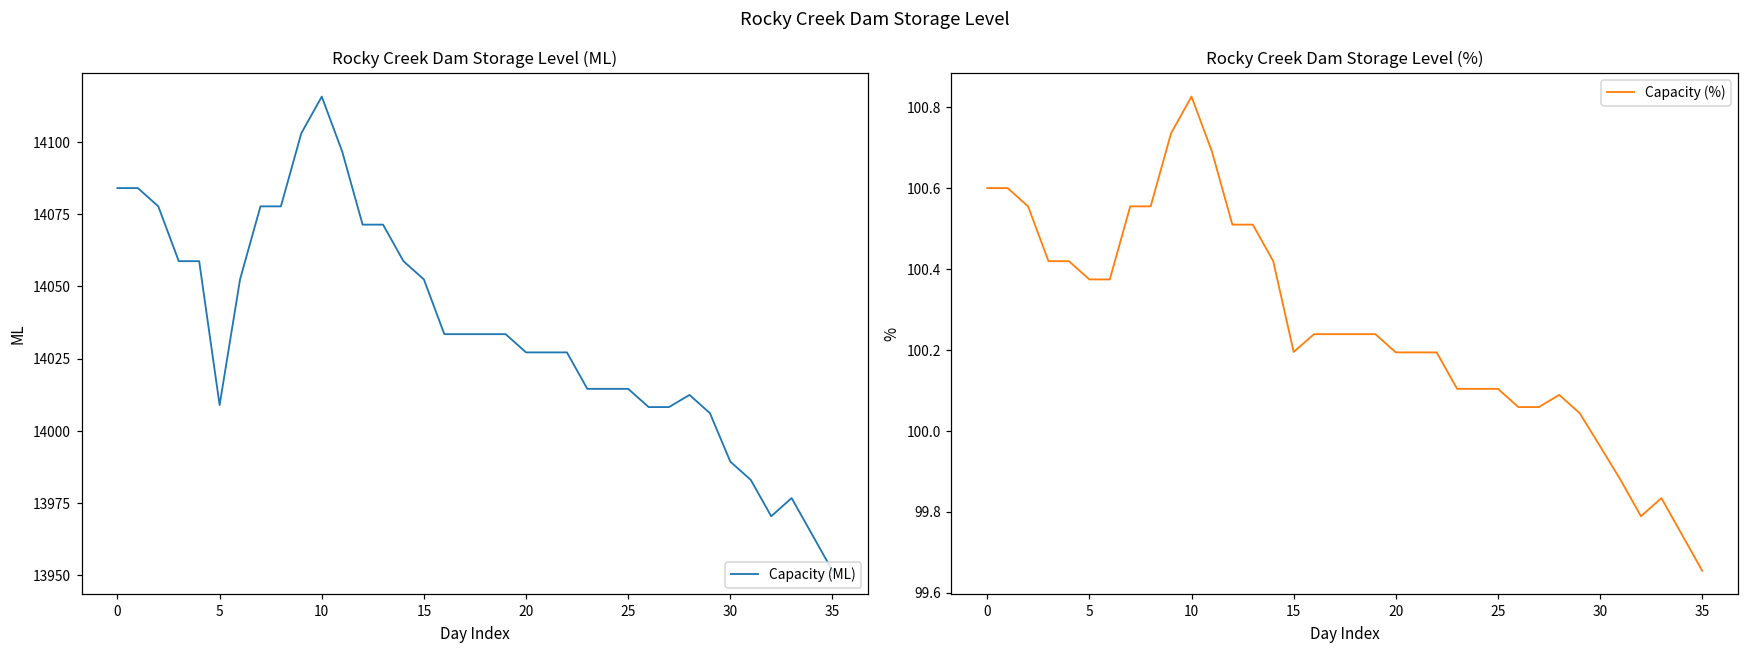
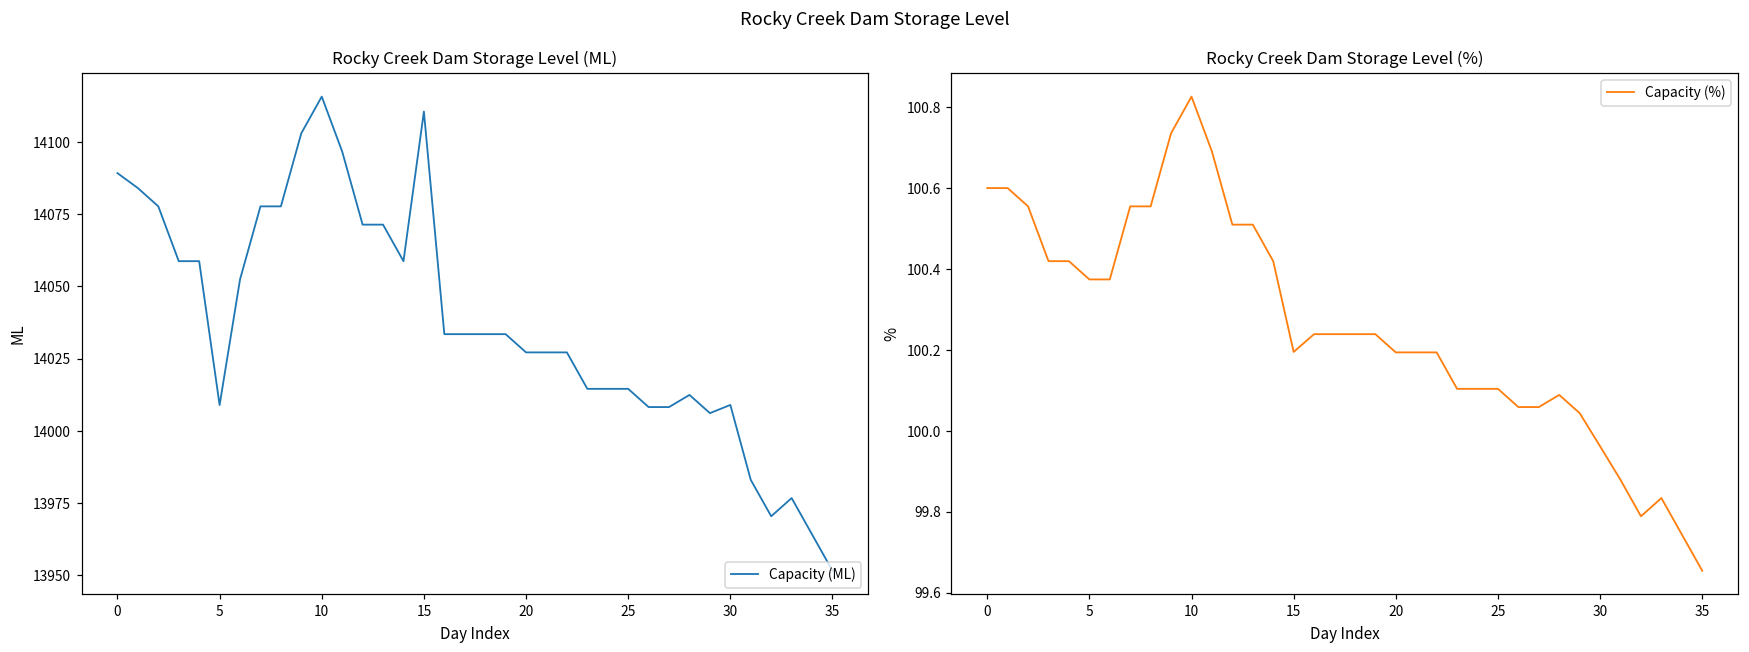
Rocky Creek Dam Storage Level (ML), 0: 14084 -> 14089
Rocky Creek Dam Storage Level (ML), 15: 14052 -> 14110
Rocky Creek Dam Storage Level (ML), 30: 13989 -> 14009
